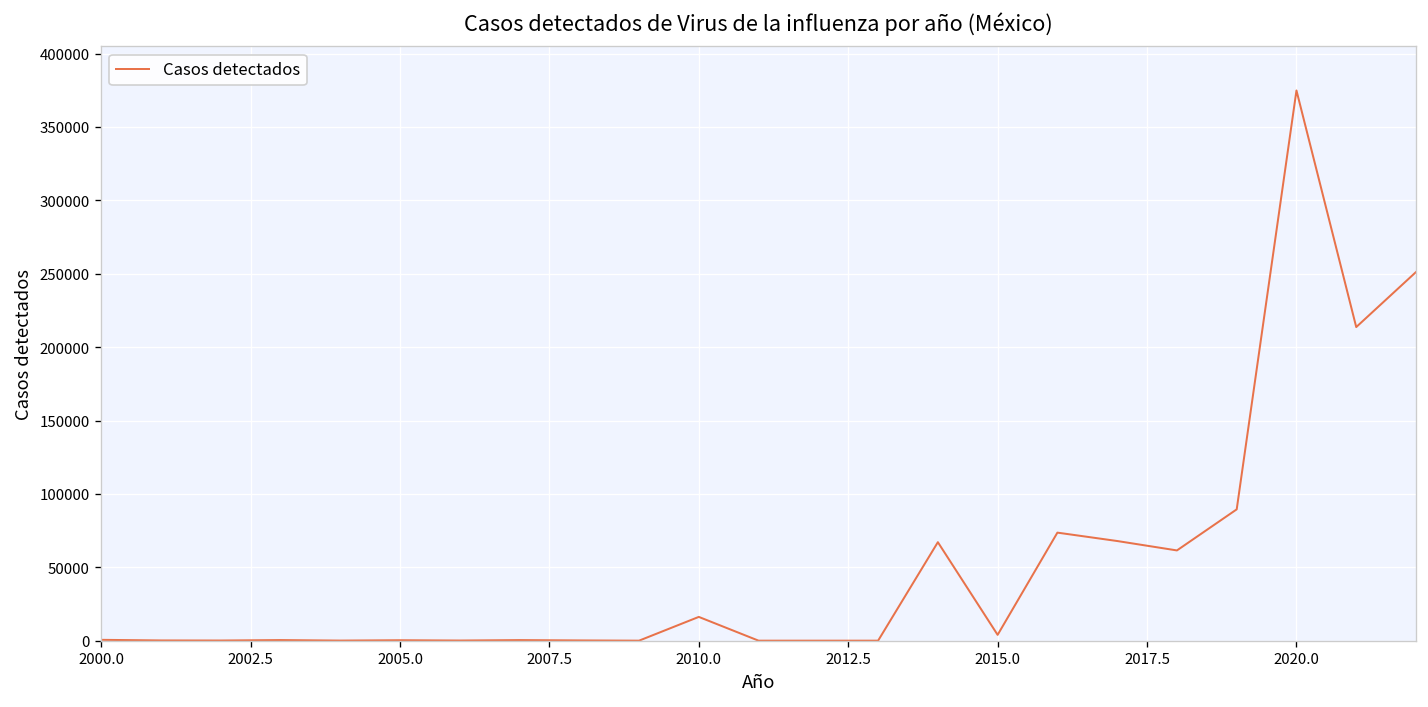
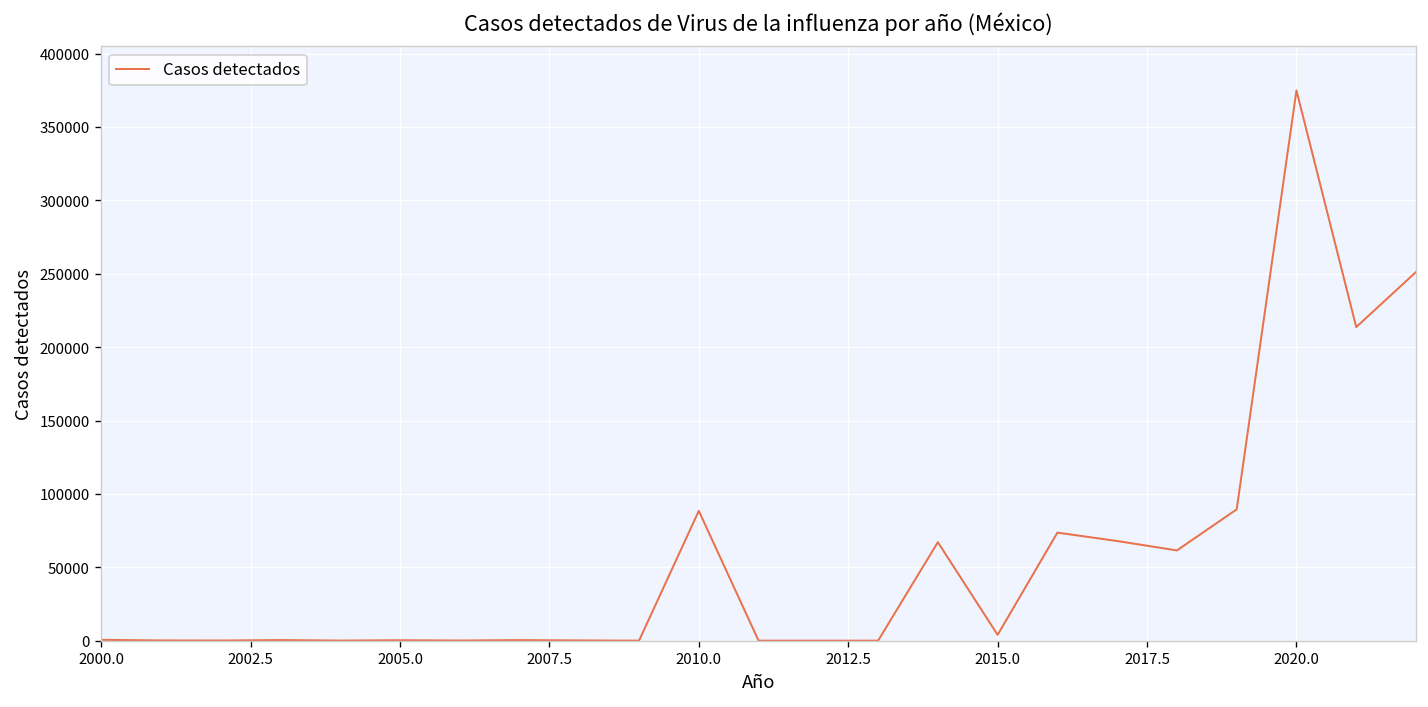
2010.0: 16000 -> 88000
